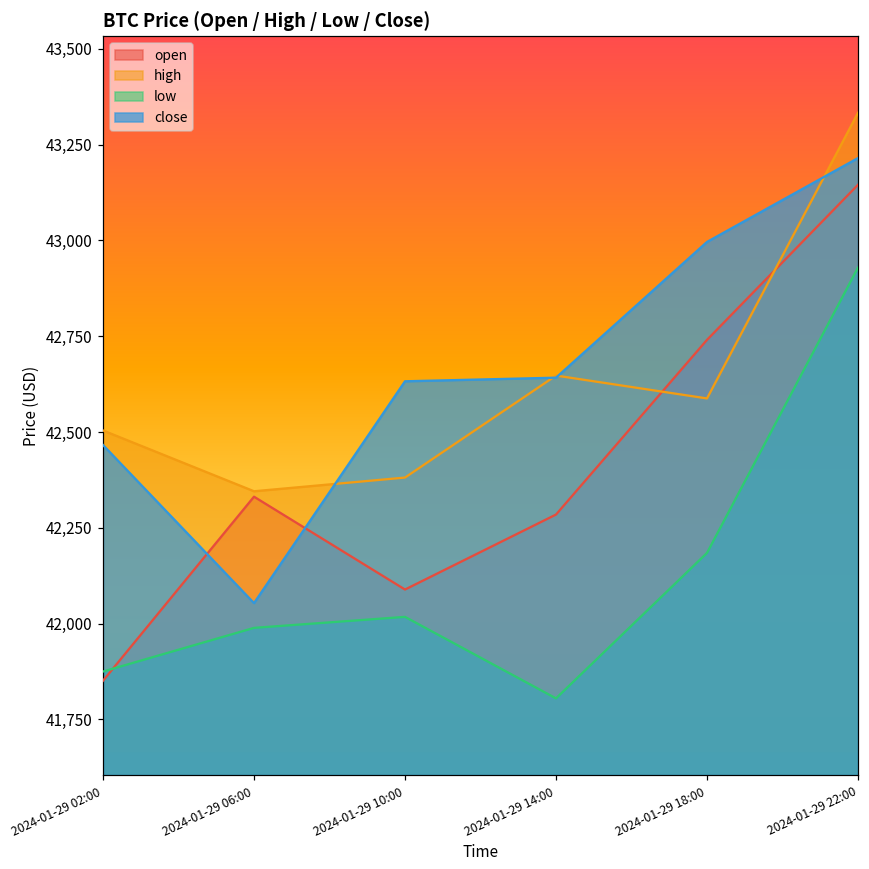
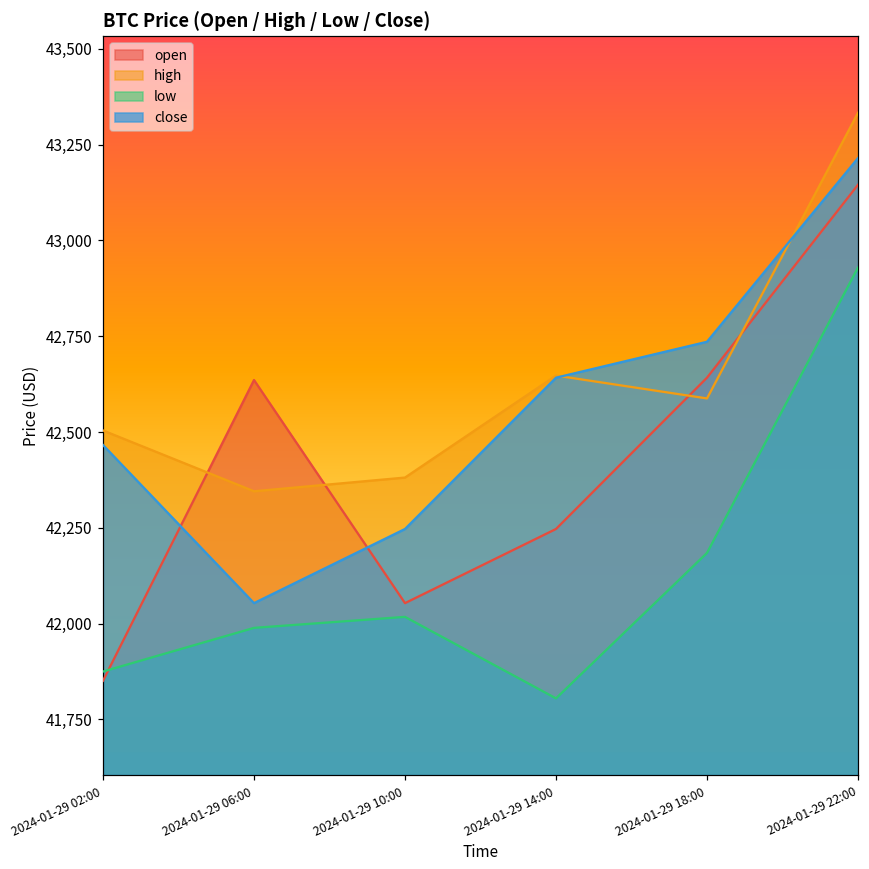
open, 2024-01-29 06:00: 42,330 -> 42,640
open, 2024-01-29 10:00: 42,090 -> 42,050
close, 2024-01-29 10:00: 42,630 -> 42,250
open, 2024-01-29 14:00: 42,280 -> 42,250
open, 2024-01-29 18:00: 42,740 -> 42,640
close, 2024-01-29 18:00: 43,000 -> 42,740
